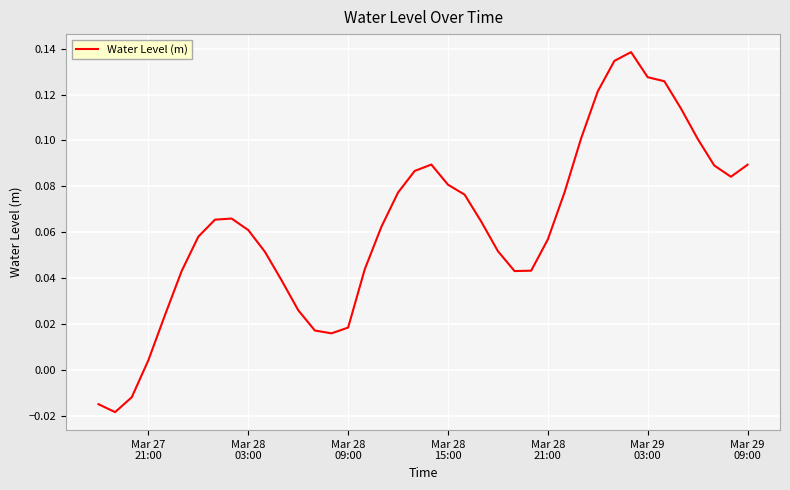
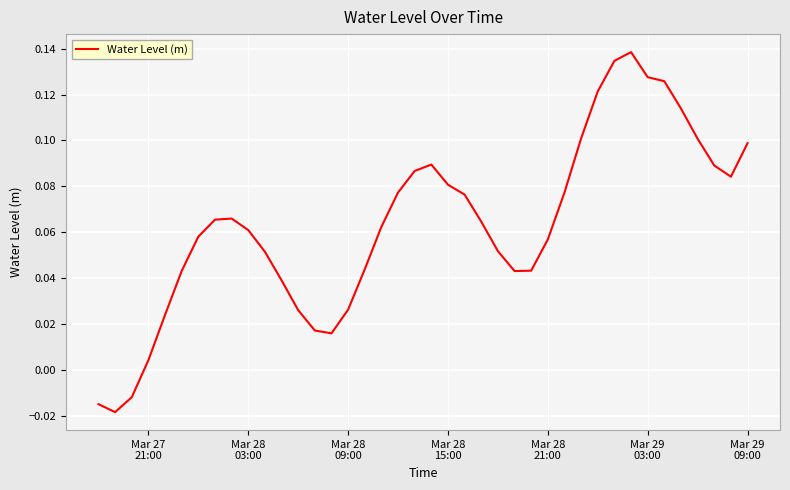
Mar 28 09:00: 0.019 -> 0.026
Mar 29 09:00: 0.089 -> 0.099
